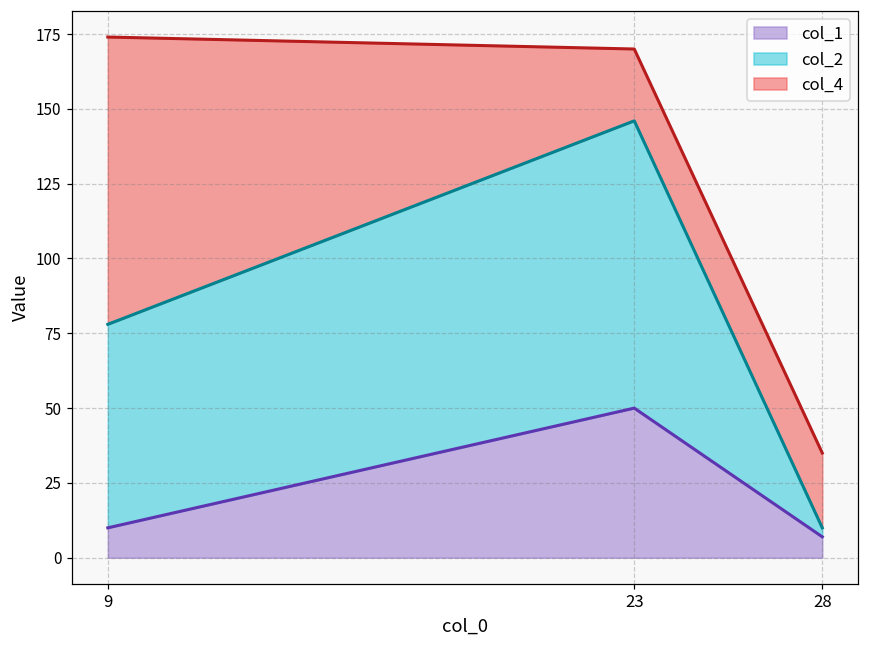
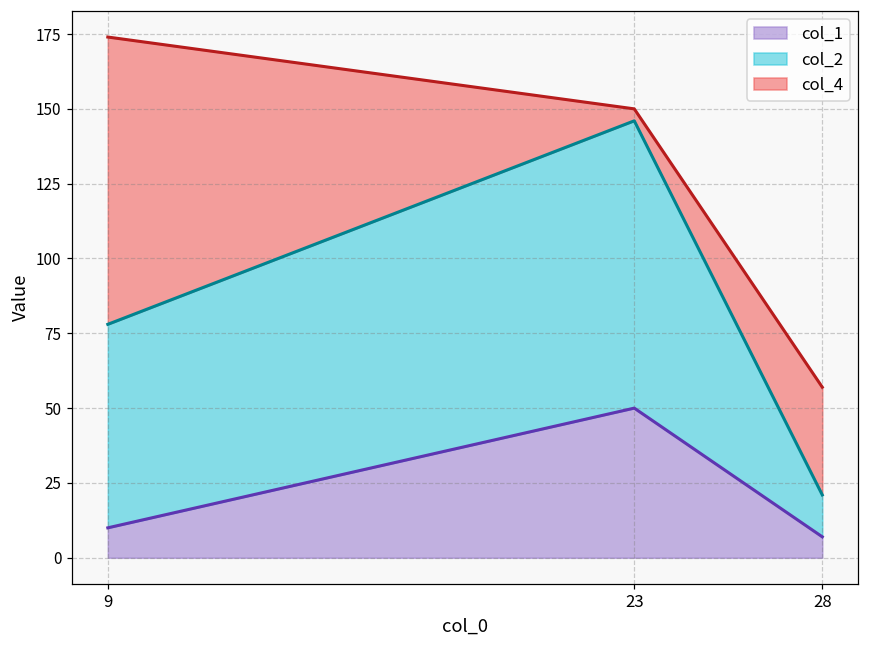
col_4, 23: 24 -> 4
col_2, 28: 3 -> 14
col_4, 28: 25 -> 36
